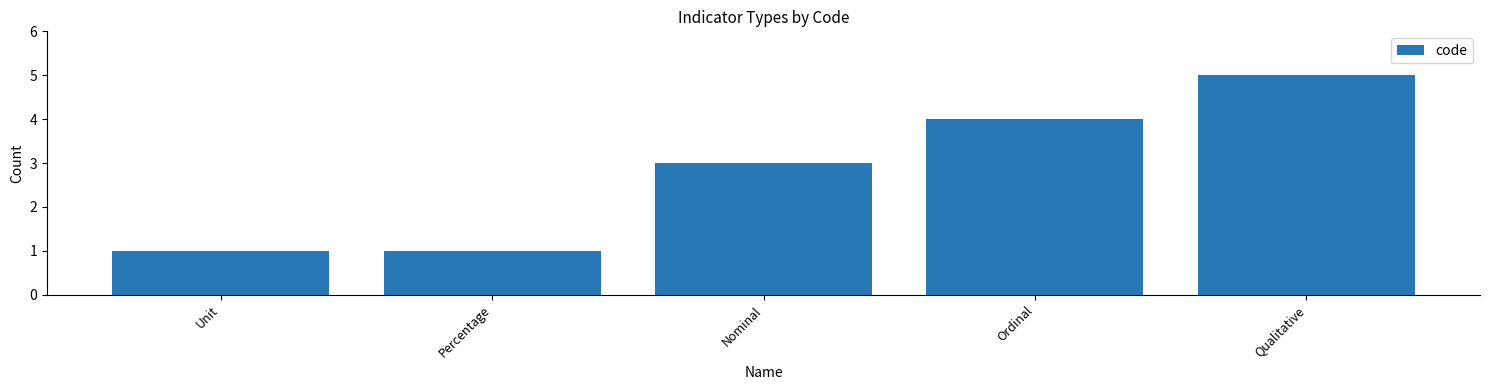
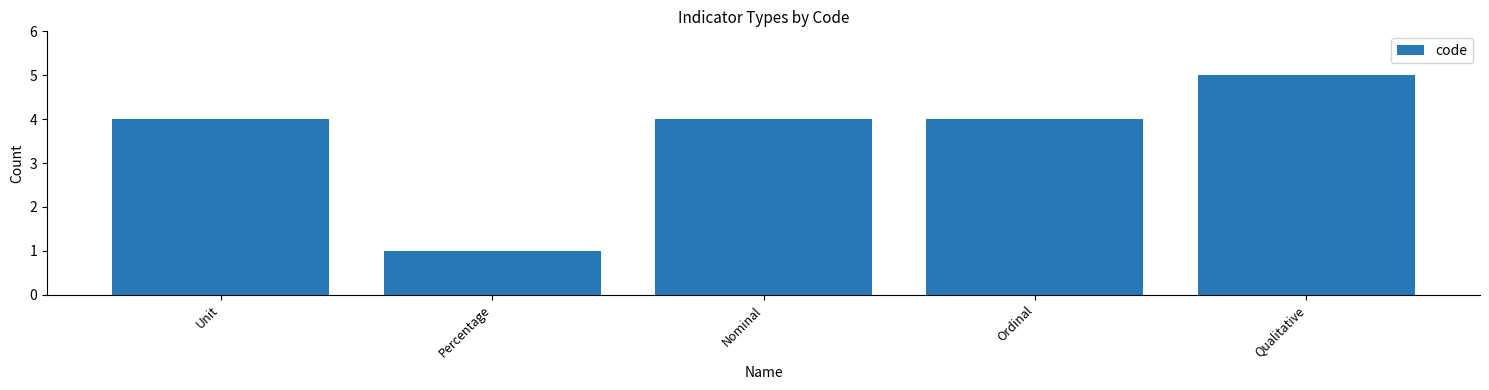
Unit: 1 -> 4
Nominal: 3 -> 4
